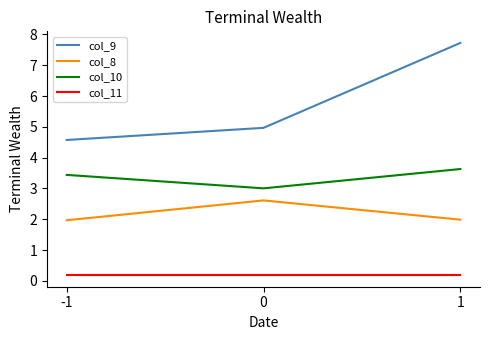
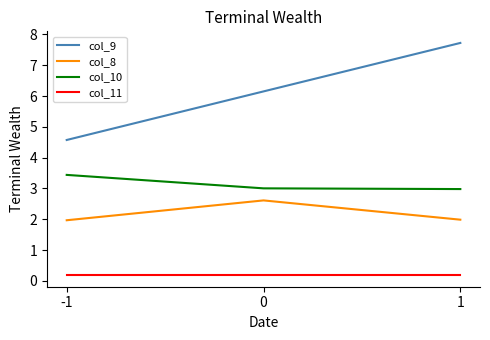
col_9, 0: 5.0 -> 6.2
col_10, 1: 3.6 -> 3.0
